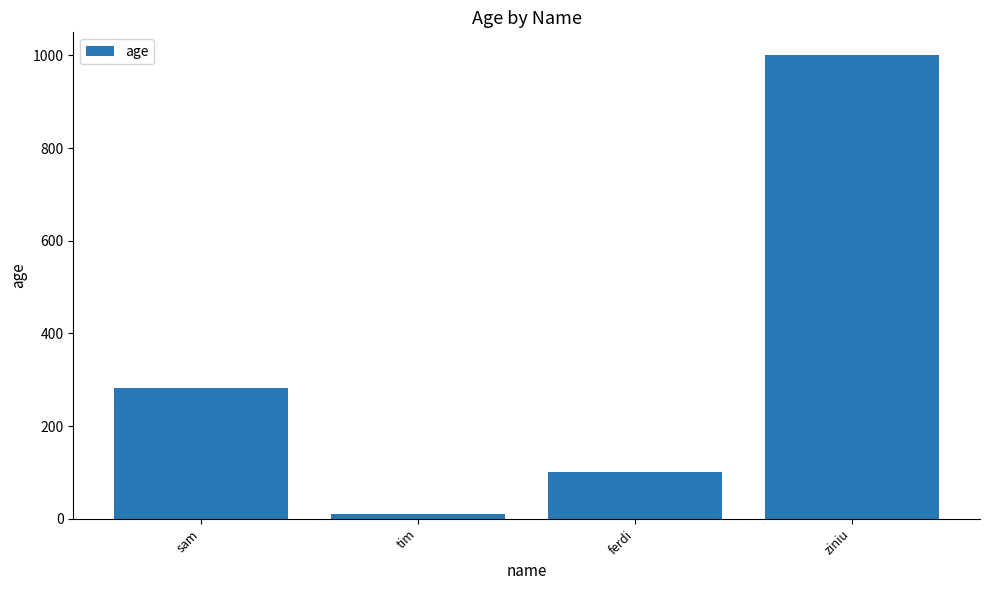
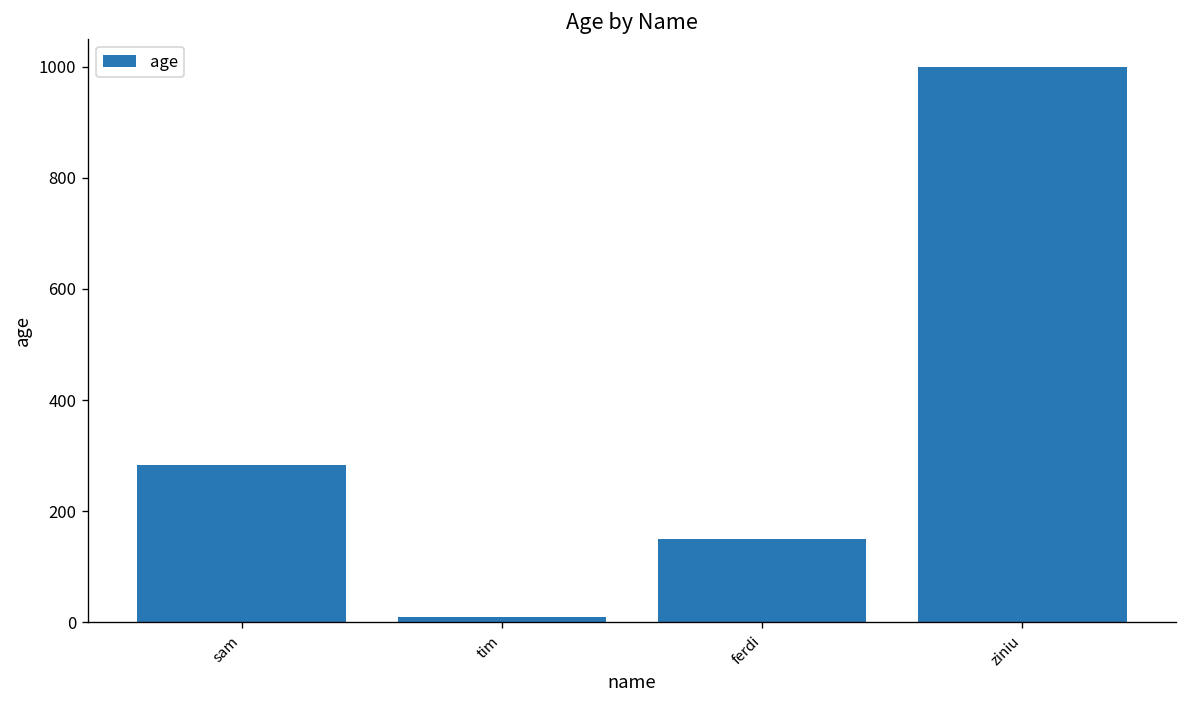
ferdi: 100 -> 150
